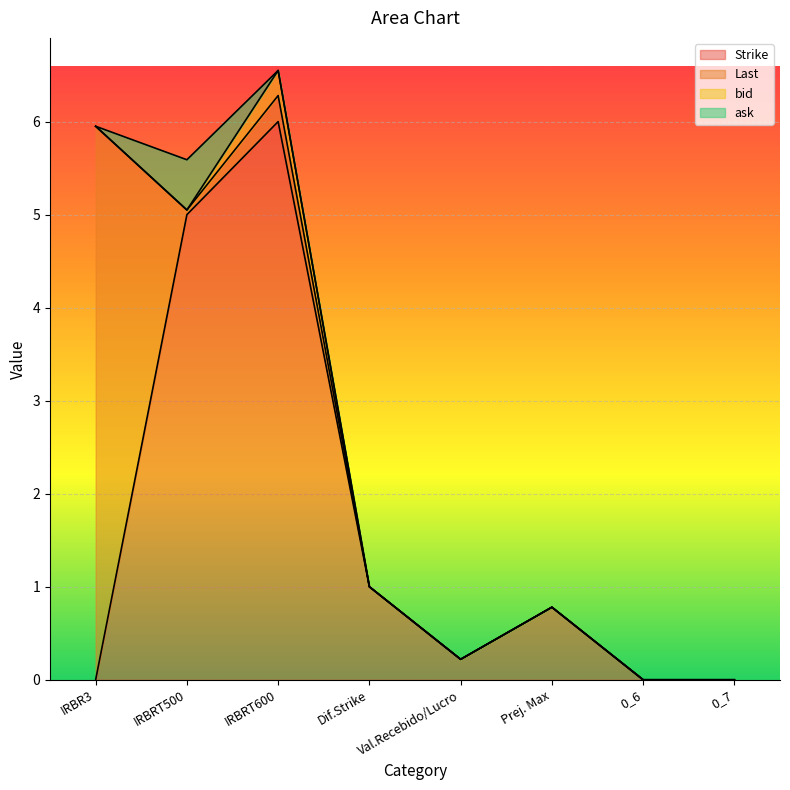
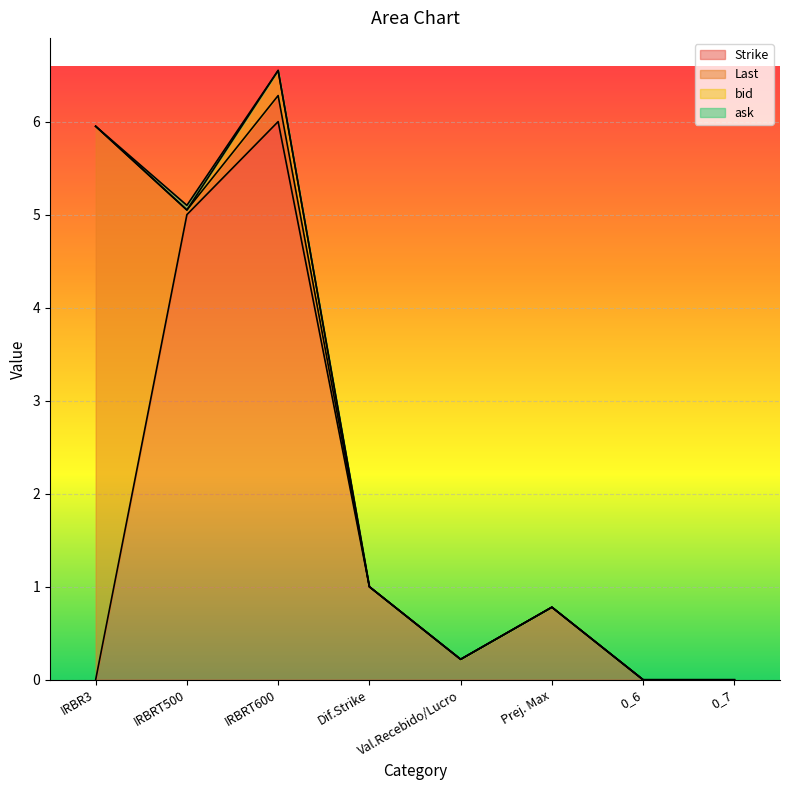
ask, IRBRT500: 0.5 -> 0.0
